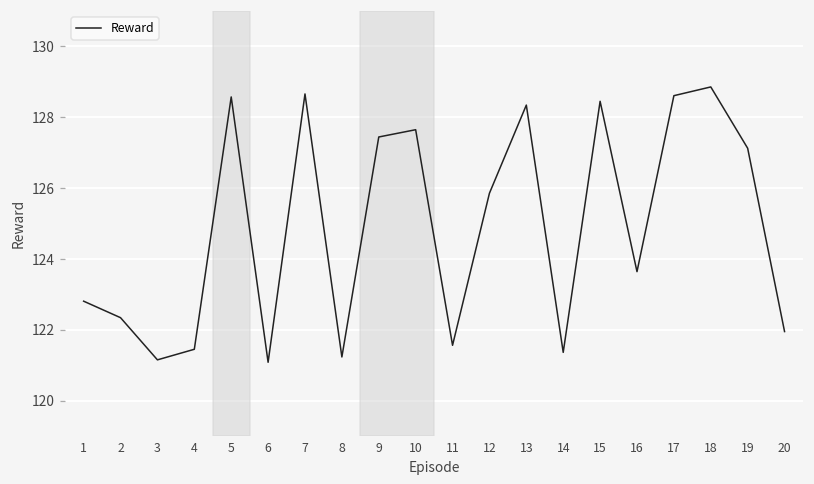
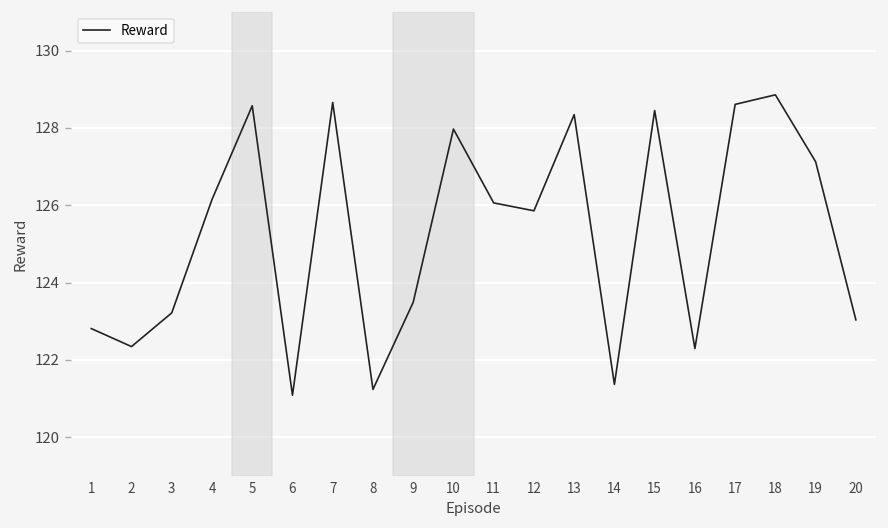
3: 121.2 -> 123.2
4: 121.5 -> 126.1
9: 127.4 -> 123.5
10: 127.7 -> 128.0
11: 121.6 -> 126.1
16: 123.6 -> 122.3
20: 122.0 -> 123.0
